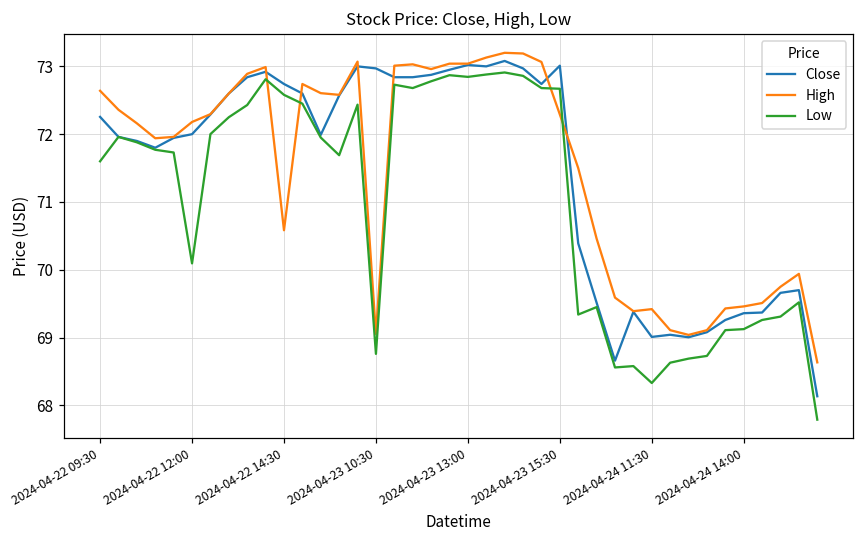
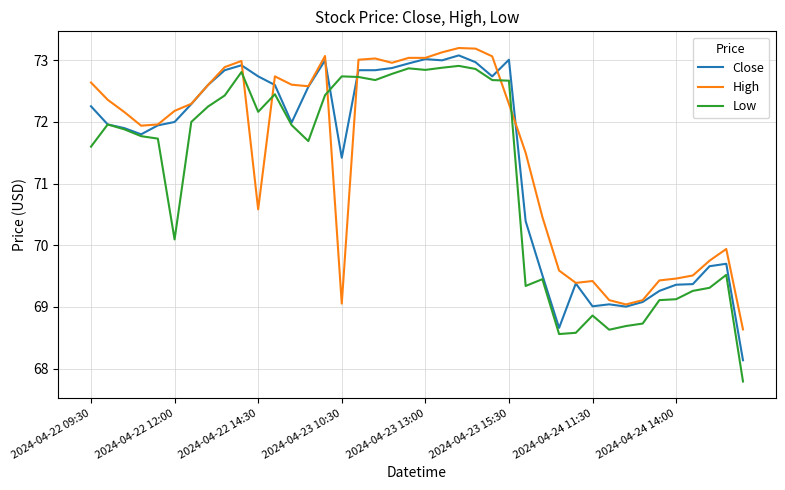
Low, 2024-04-22 14:30: 72.6 -> 72.2
Close, 2024-04-23 10:30: 73.0 -> 71.4
Low, 2024-04-23 10:30: 68.8 -> 72.7
Low, 2024-04-24 11:30: 68.3 -> 68.9
